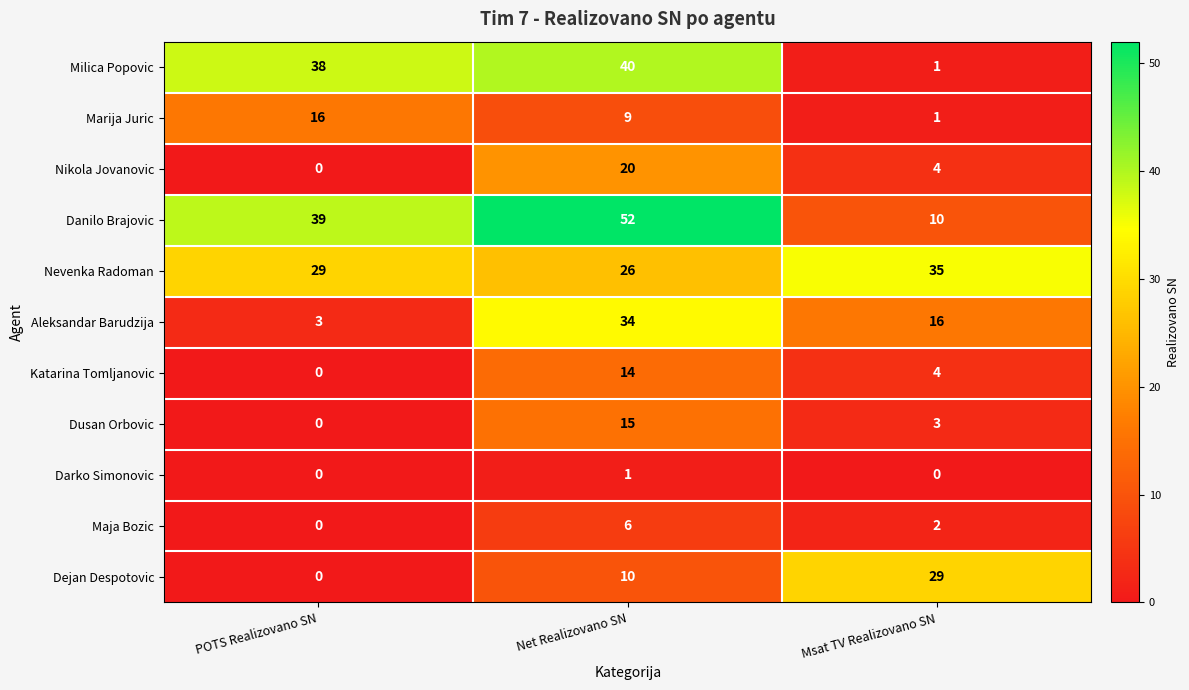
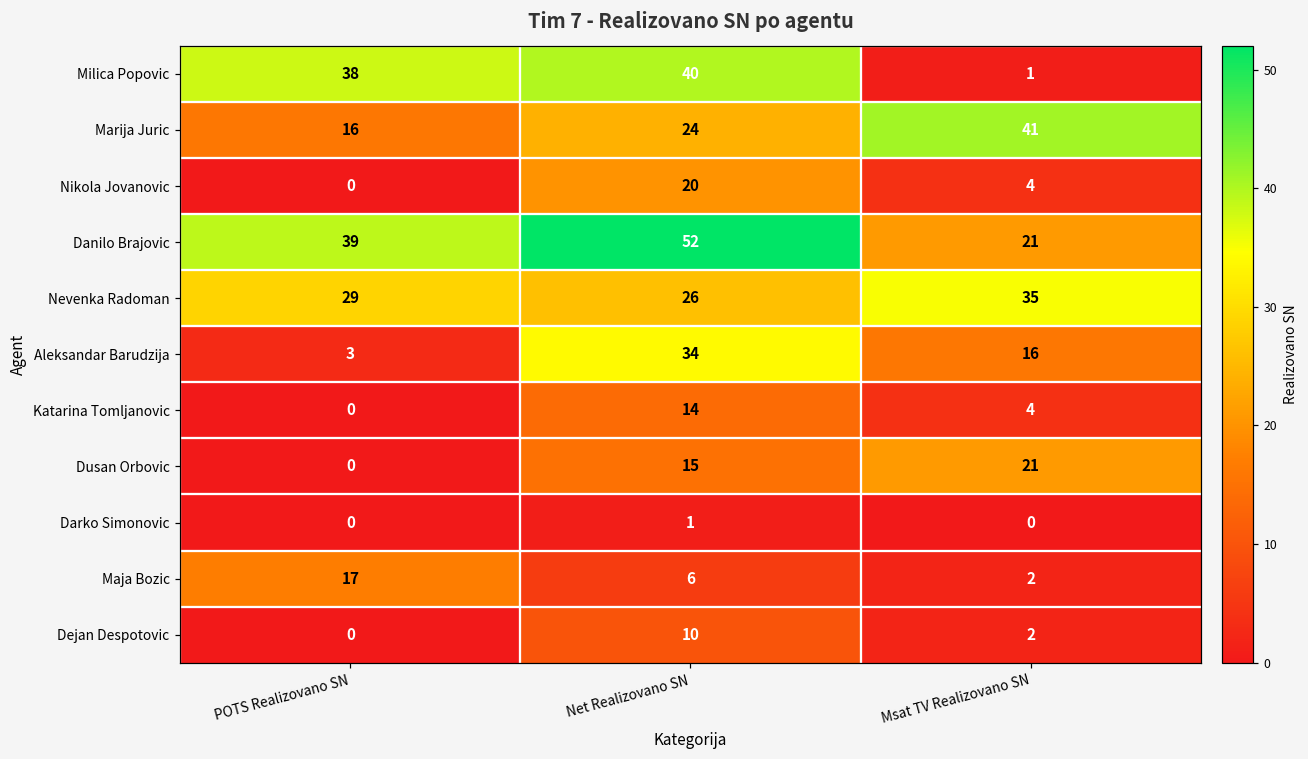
Marija Juric, Net Realizovano SN: 9 -> 24
Marija Juric, Msat TV Realizovano SN: 1 -> 41
Danilo Brajovic, Msat TV Realizovano SN: 10 -> 21
Dusan Orbovic, Msat TV Realizovano SN: 3 -> 21
Maja Bozic, POTS Realizovano SN: 0 -> 17
Dejan Despotovic, Msat TV Realizovano SN: 29 -> 2
